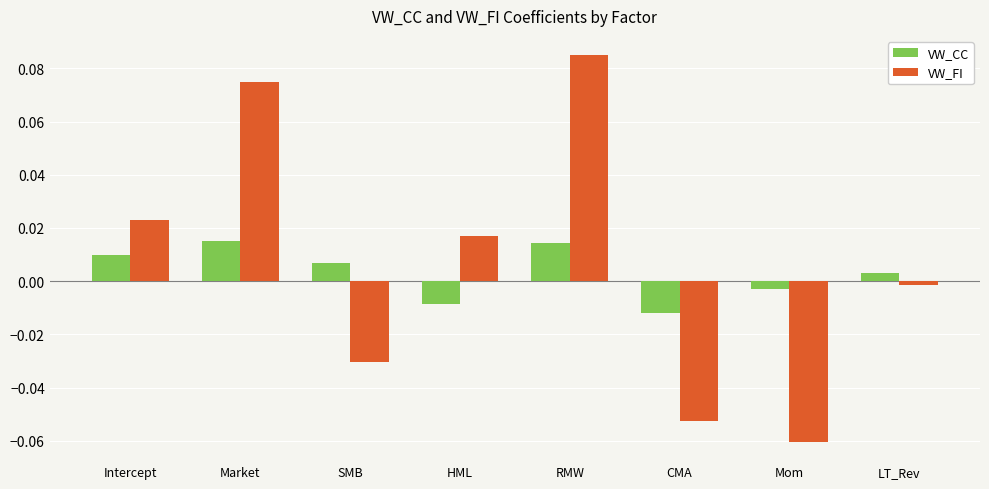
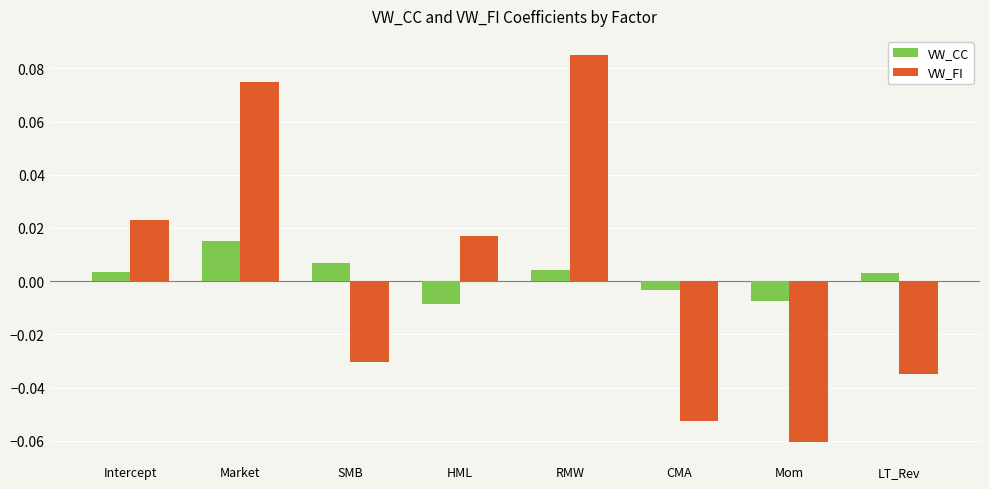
VW_CC, Intercept: 0.010 -> 0.004
VW_CC, RMW: 0.015 -> 0.004
VW_CC, CMA: -0.012 -> -0.003
VW_CC, Mom: -0.003 -> -0.007
VW_FI, LT_Rev: -0.001 -> -0.035
